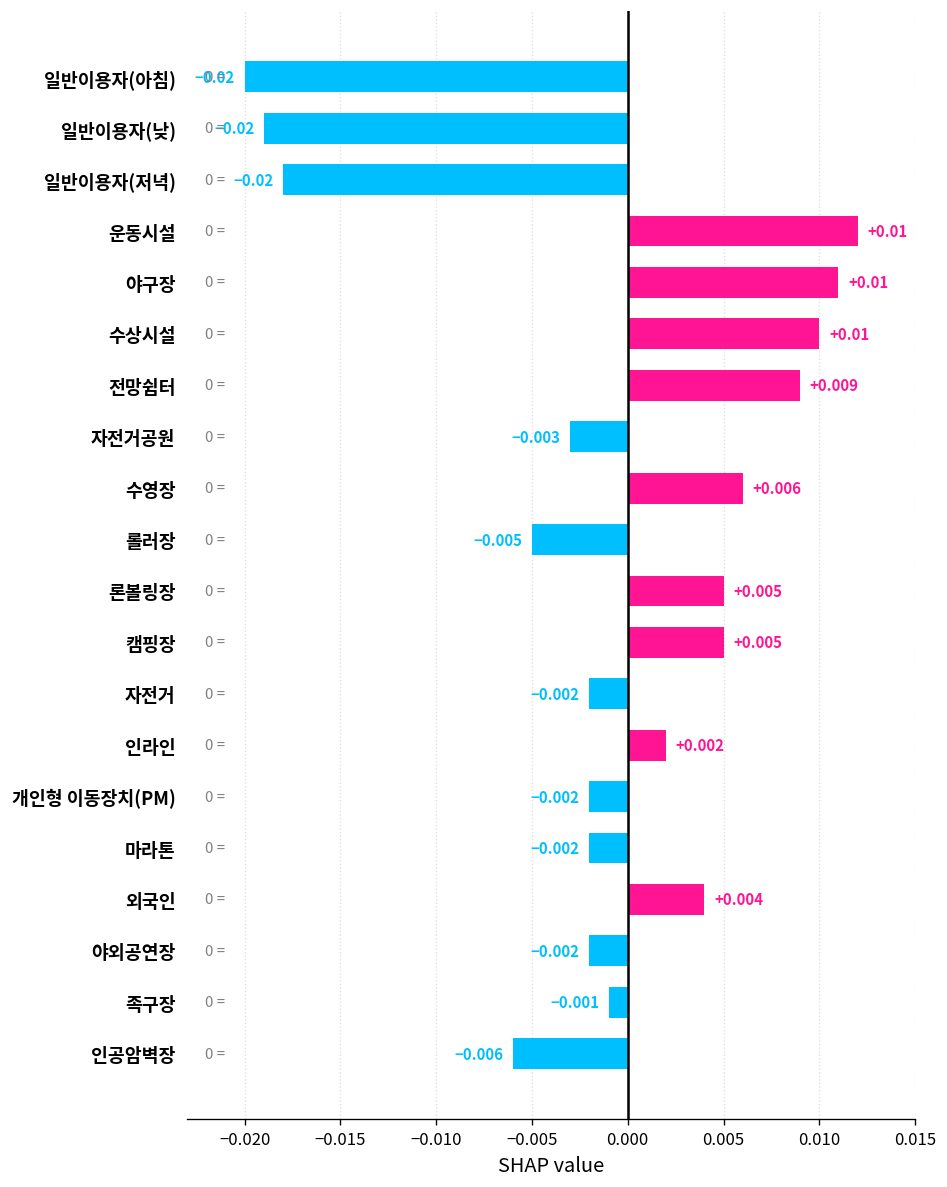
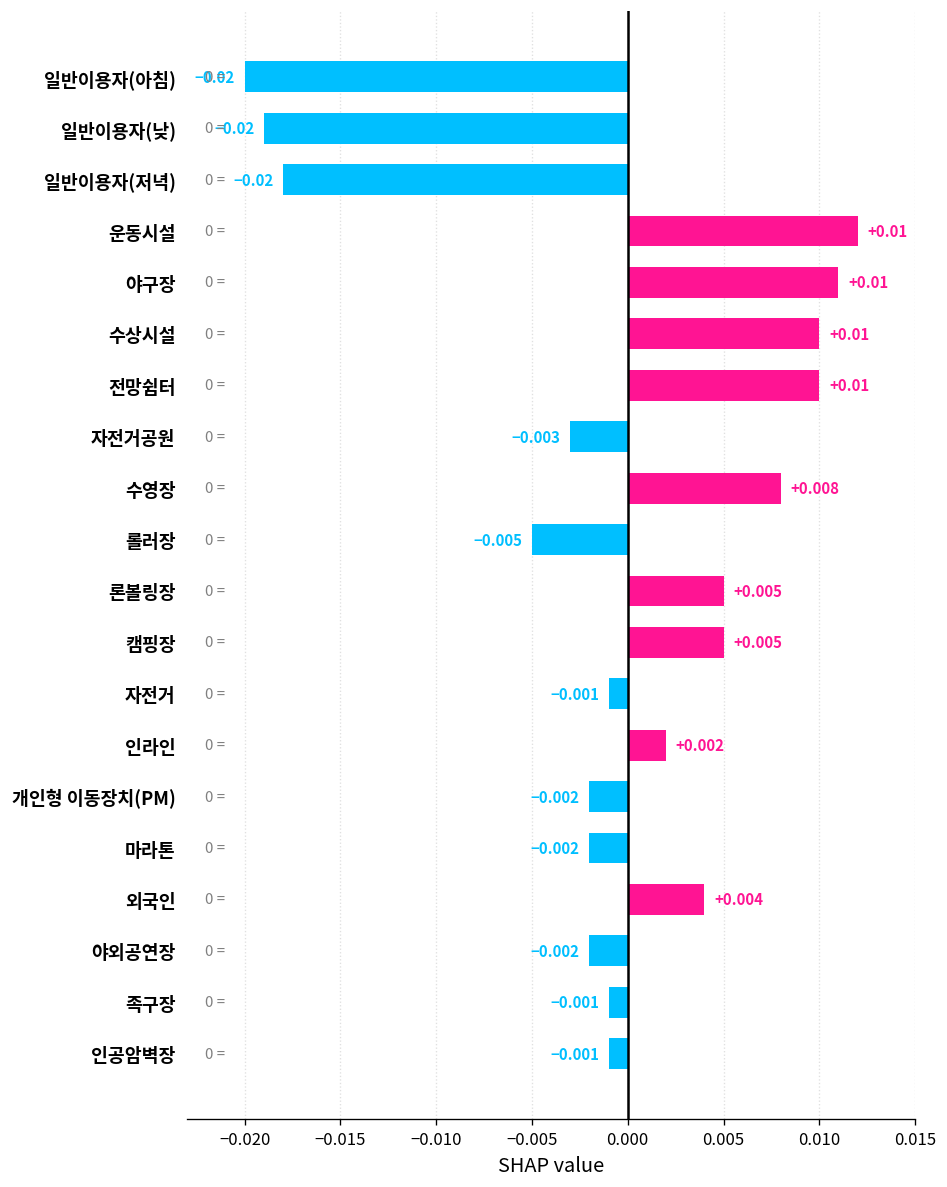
전망쉼터: +0.009 -> +0.01
수영장: +0.006 -> +0.008
자전거: -0.002 -> -0.001
인공암벽장: -0.006 -> -0.001
